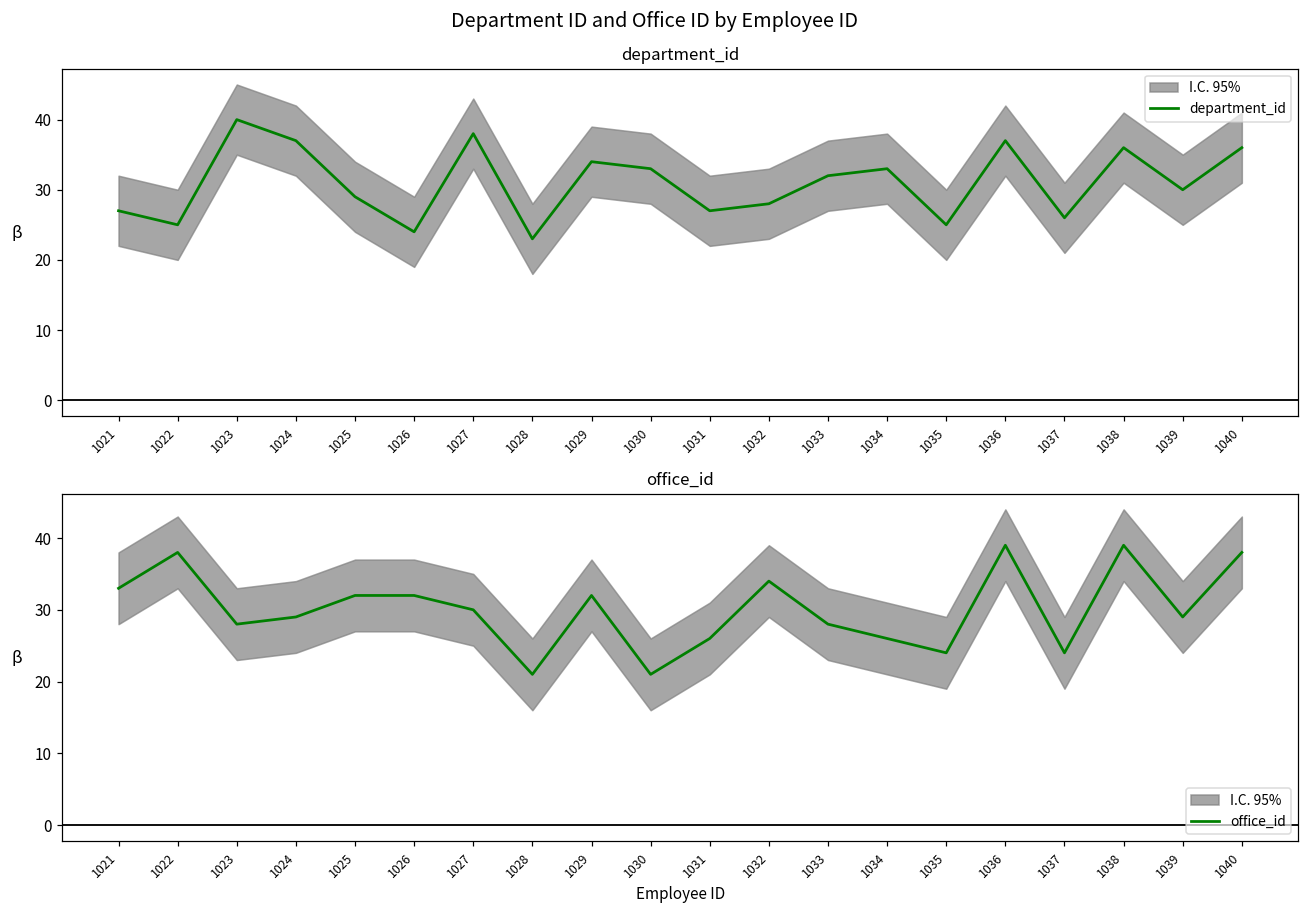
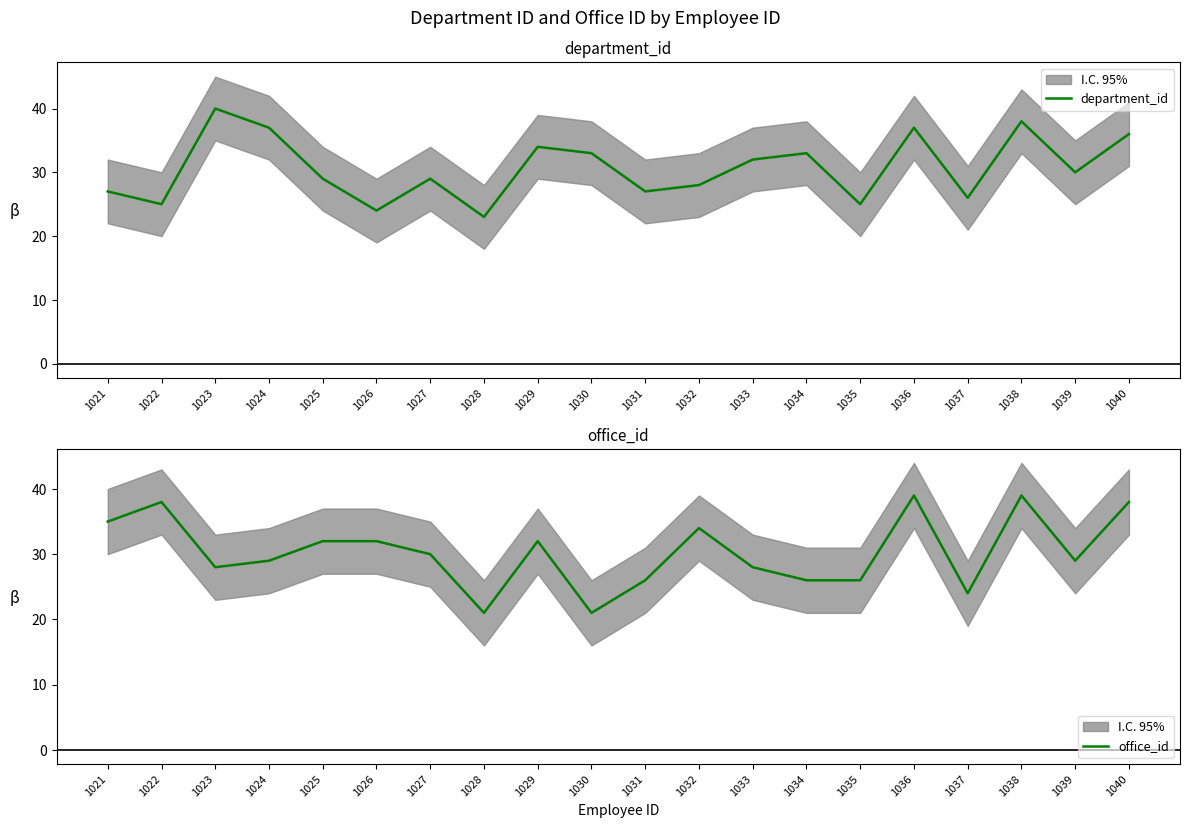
department_id, department_id, 1027: 38 -> 29
department_id, department_id, 1038: 36 -> 38
office_id, office_id, 1021: 33 -> 35
office_id, office_id, 1035: 24 -> 26
